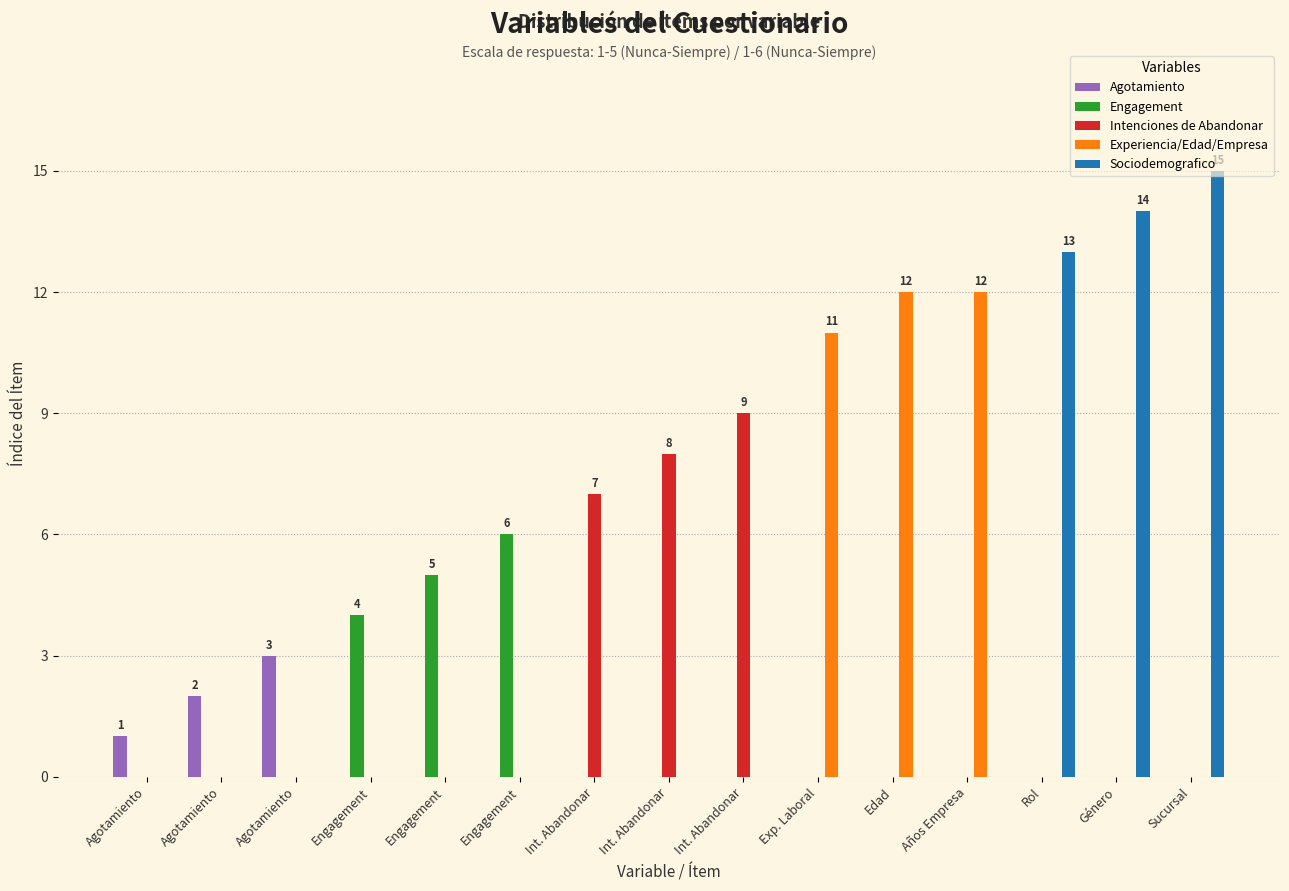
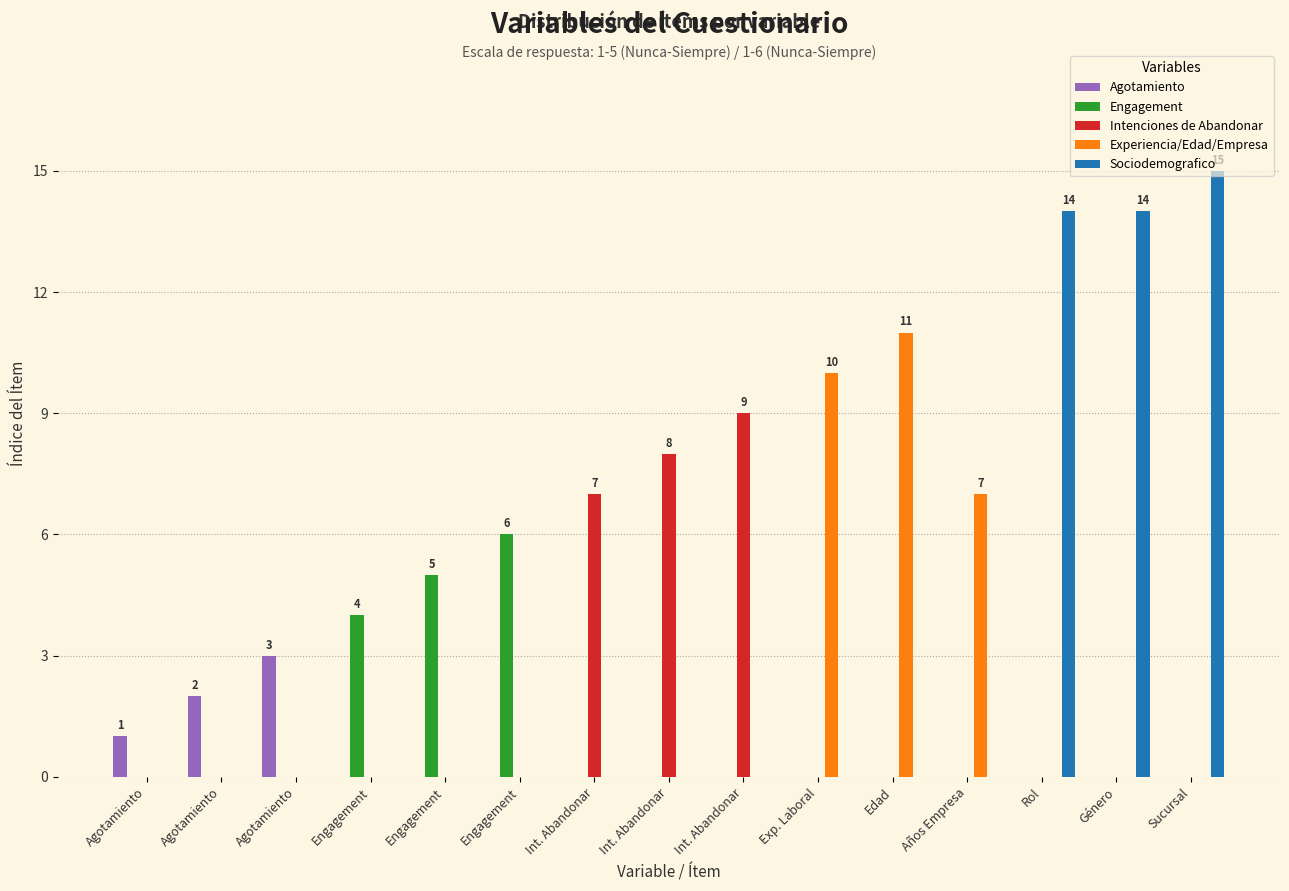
Experiencia/Edad/Empresa, Exp. Laboral: 11 -> 10
Experiencia/Edad/Empresa, Edad: 12 -> 11
Experiencia/Edad/Empresa, Años Empresa: 12 -> 7
Sociodemografico, Rol: 13 -> 14
